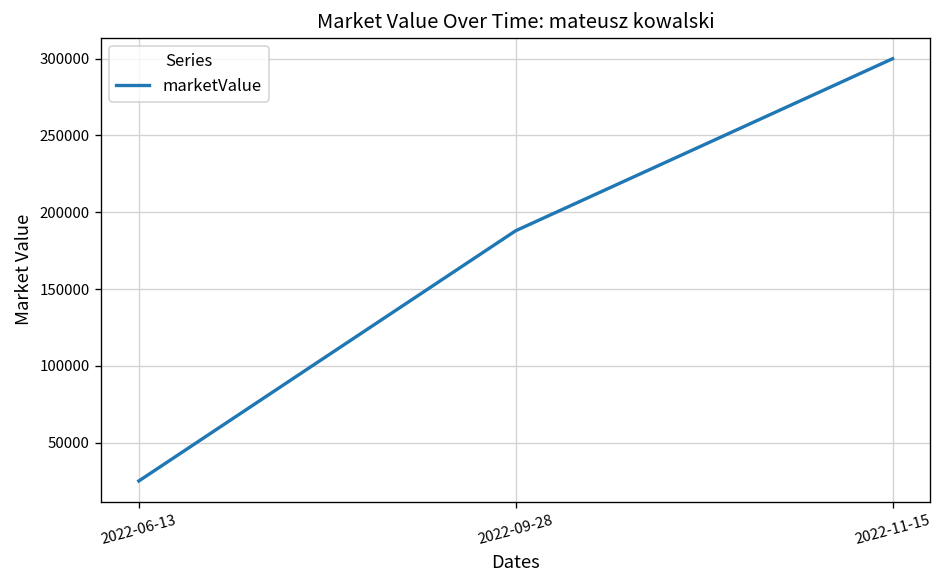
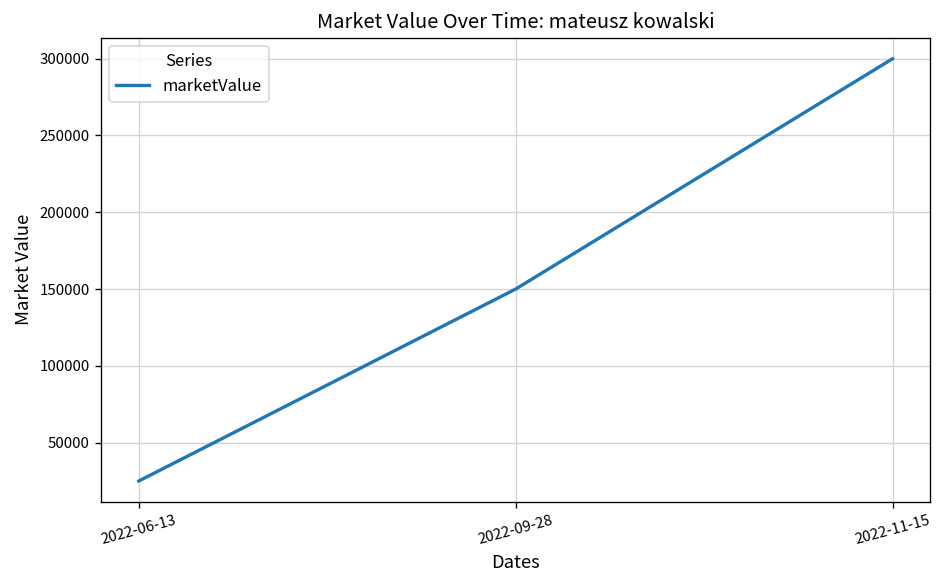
2022-09-28: 188000 -> 150000
